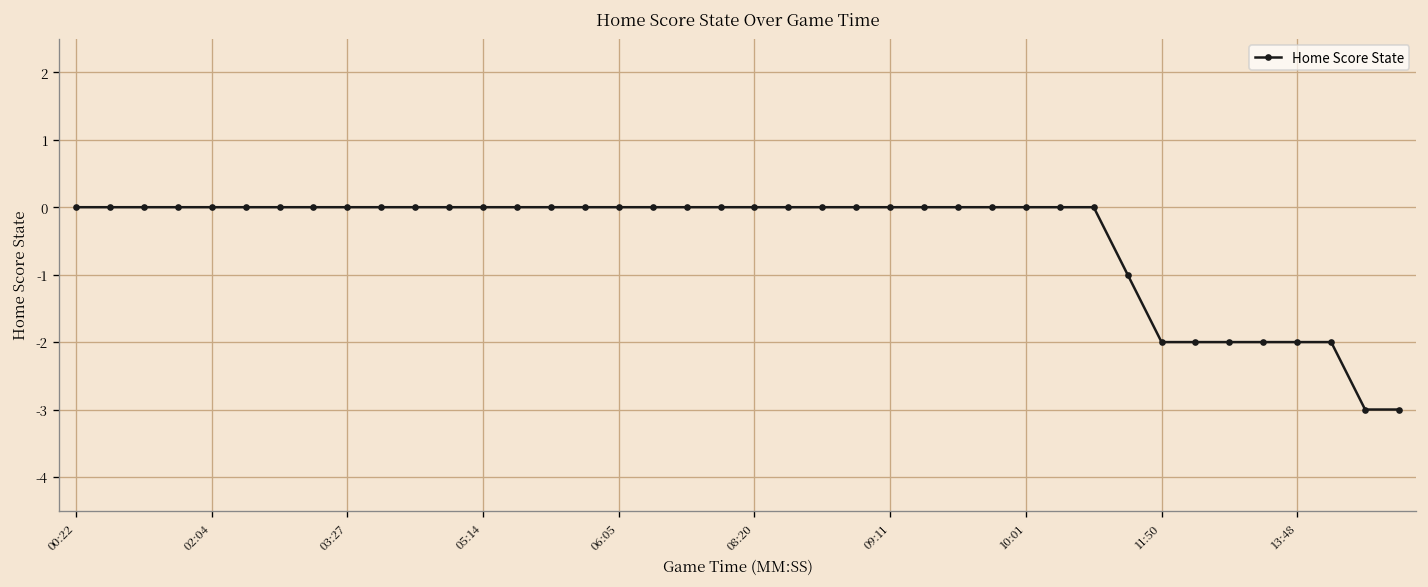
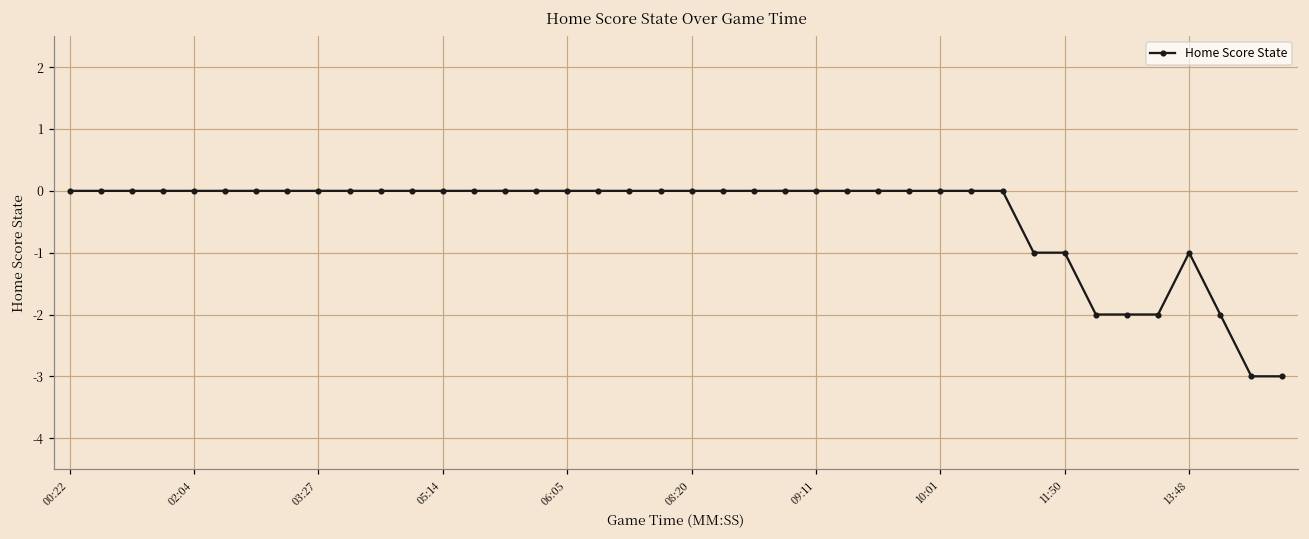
11:50: -2 -> -1
13:48: -2 -> -1
